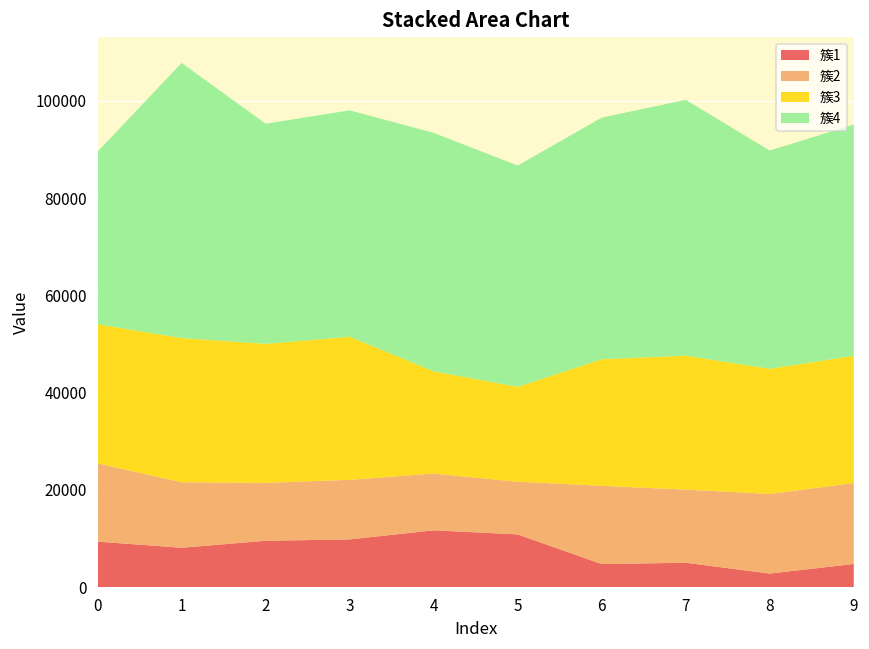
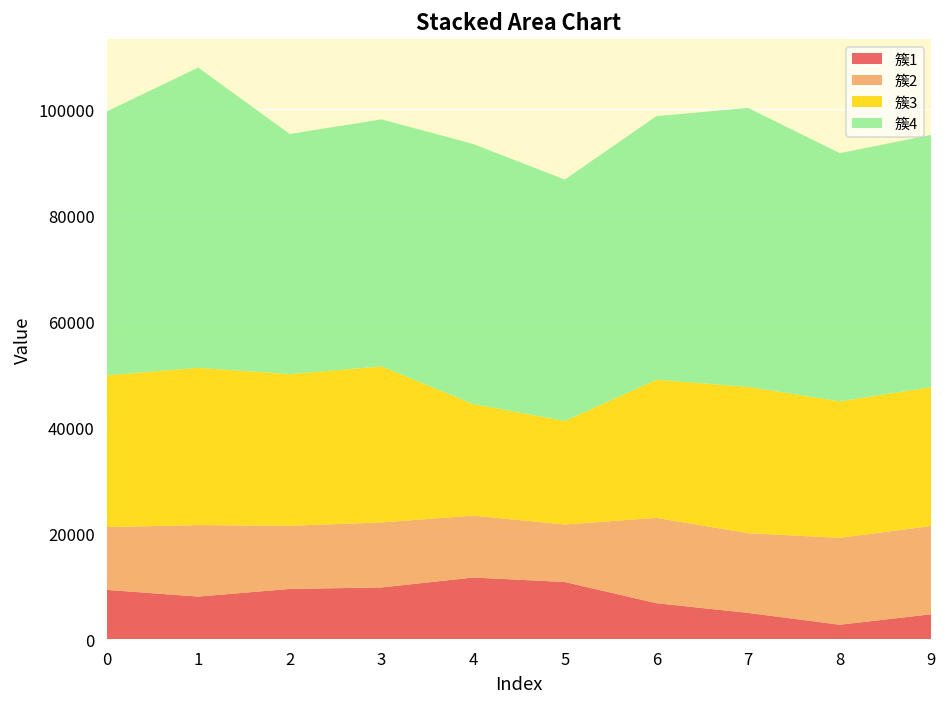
簇2, 0: 16000 -> 12000
簇4, 0: 36000 -> 50000
簇1, 6: 5000 -> 7000
簇4, 8: 45000 -> 47000
